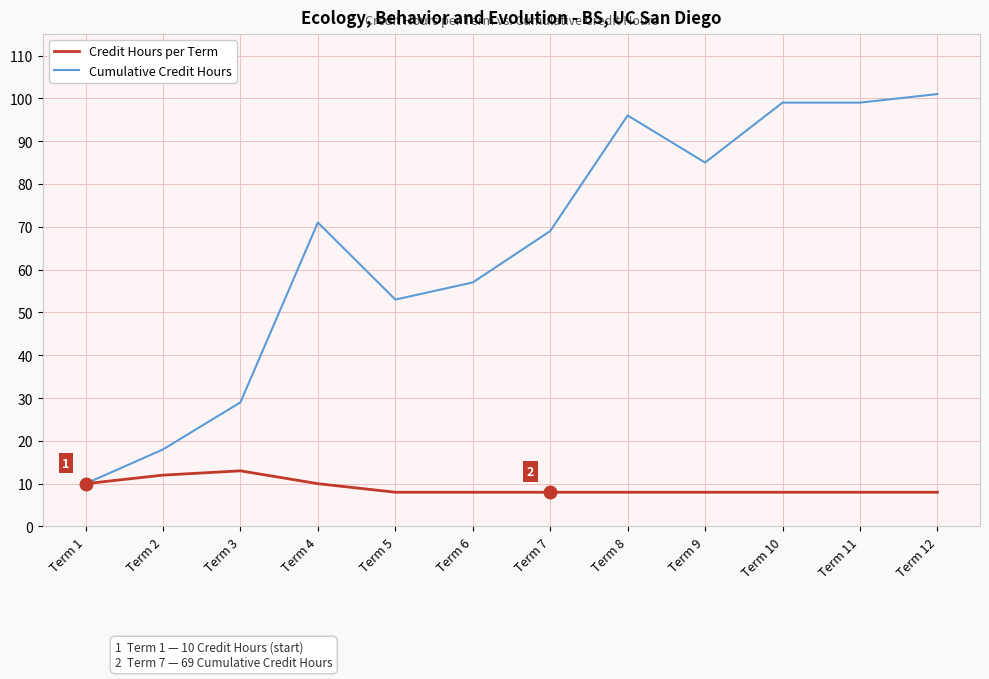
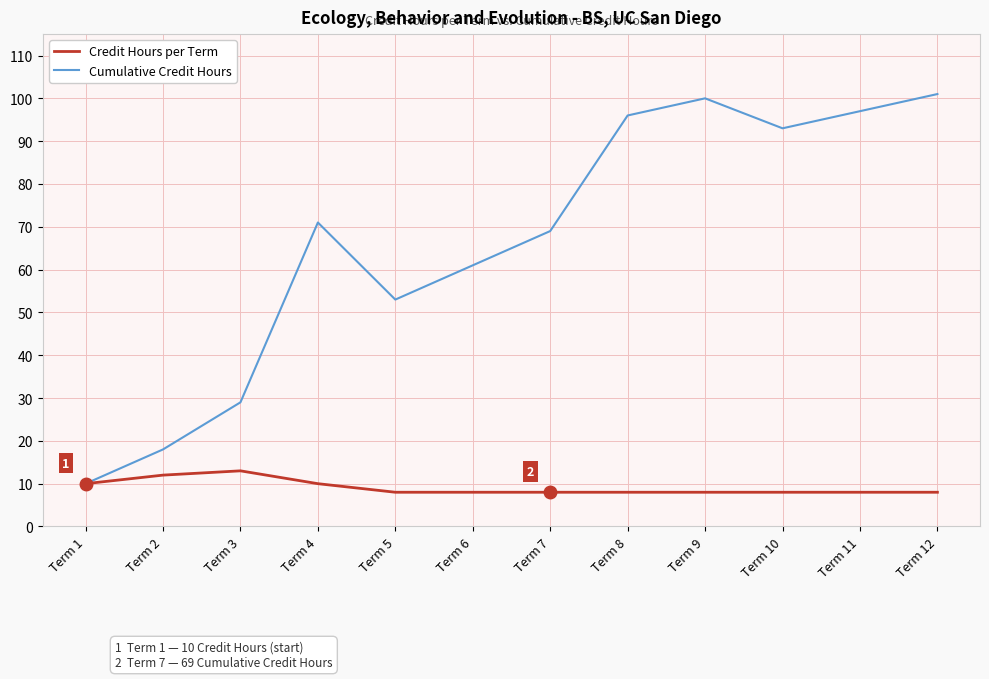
Cumulative Credit Hours, Term 6: 57 -> 61
Cumulative Credit Hours, Term 9: 85 -> 100
Cumulative Credit Hours, Term 10: 99 -> 93
Cumulative Credit Hours, Term 11: 99 -> 97
